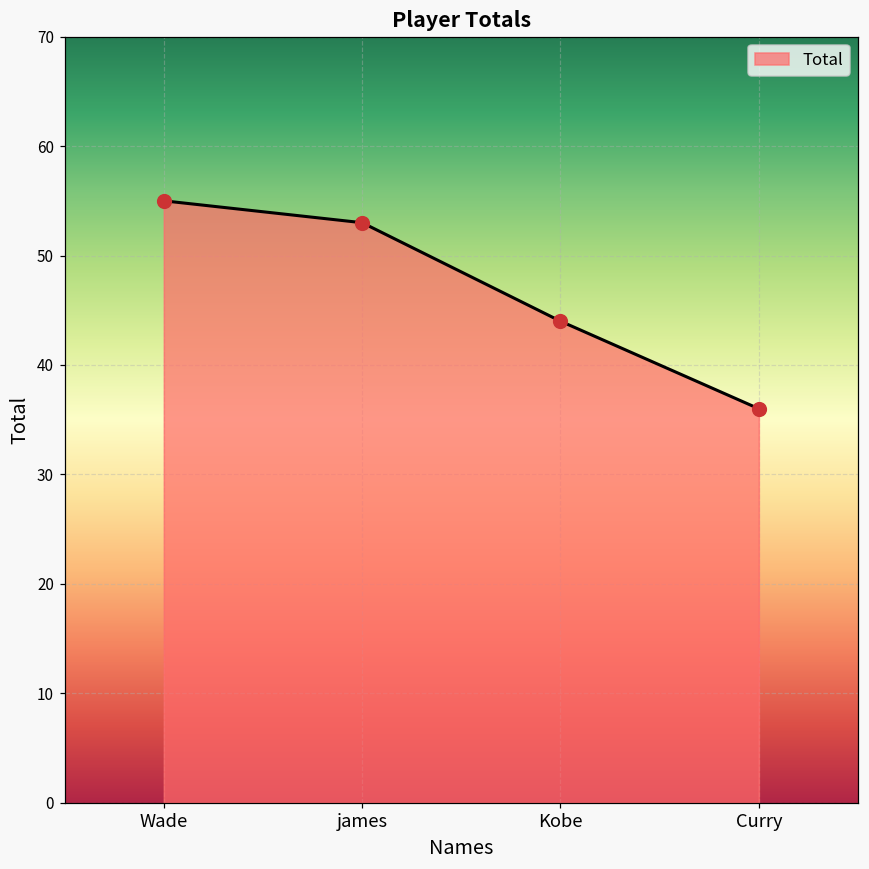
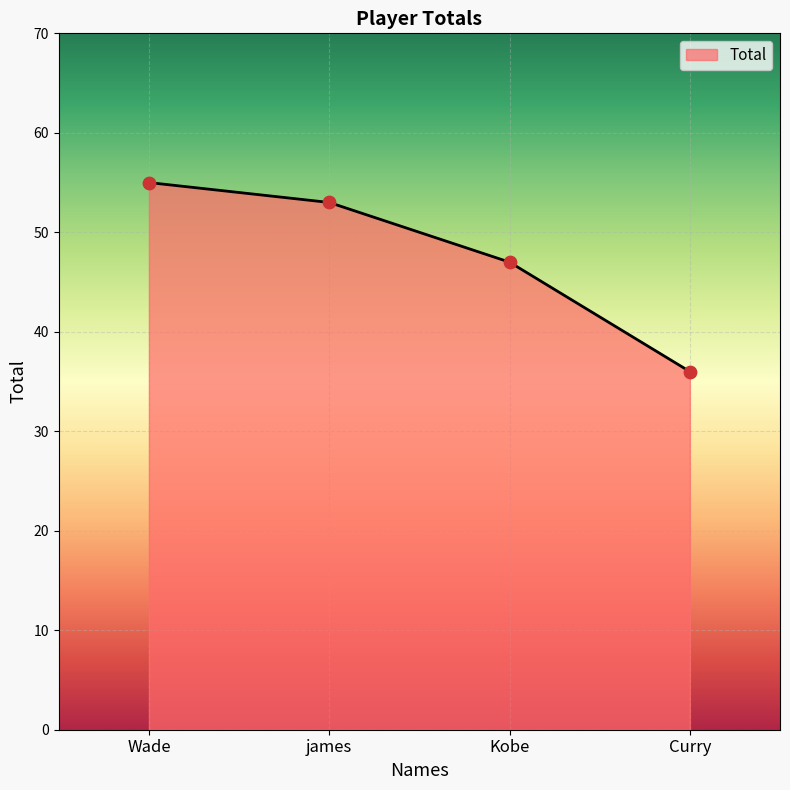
Kobe: 44 -> 47
